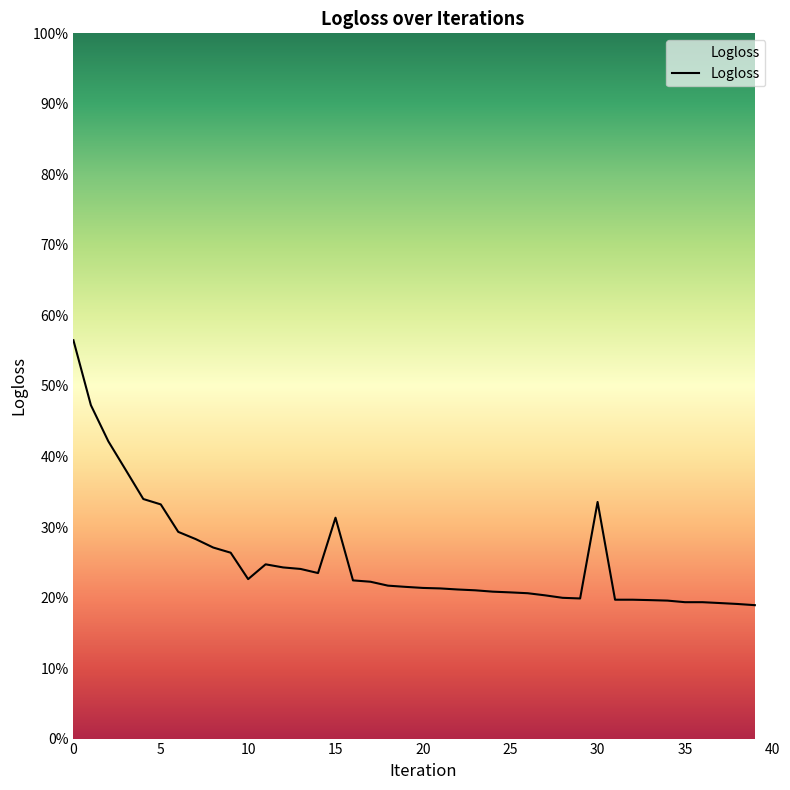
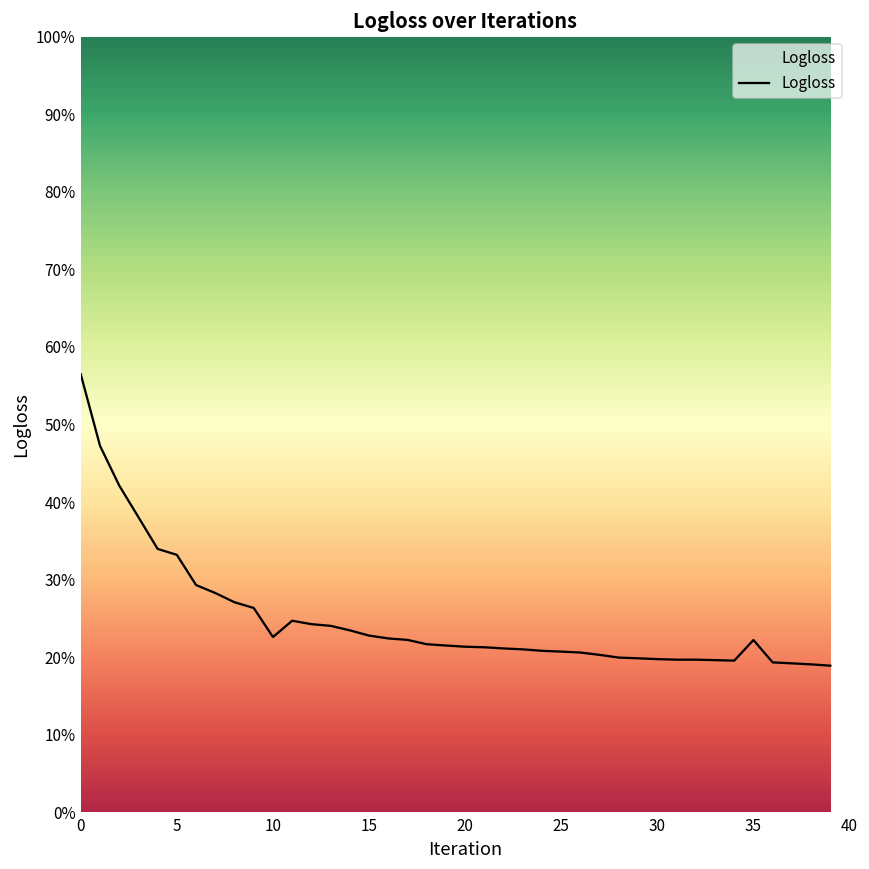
15: 31% -> 23%
30: 34% -> 20%
35: 19% -> 22%
